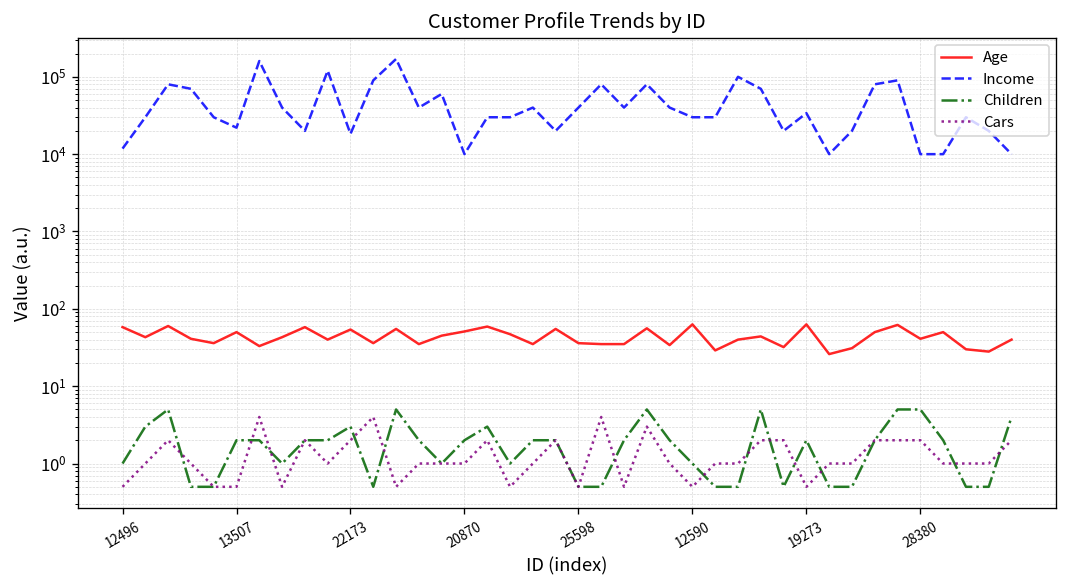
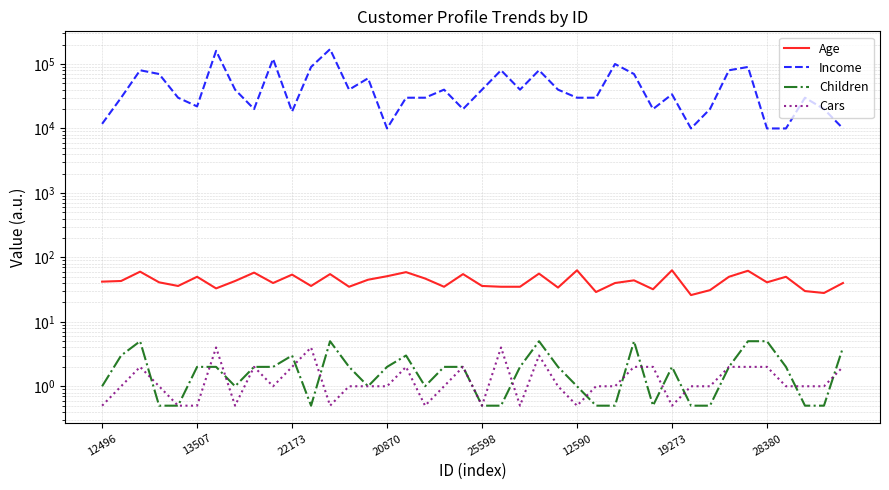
Age, 12496: 60 -> 40
